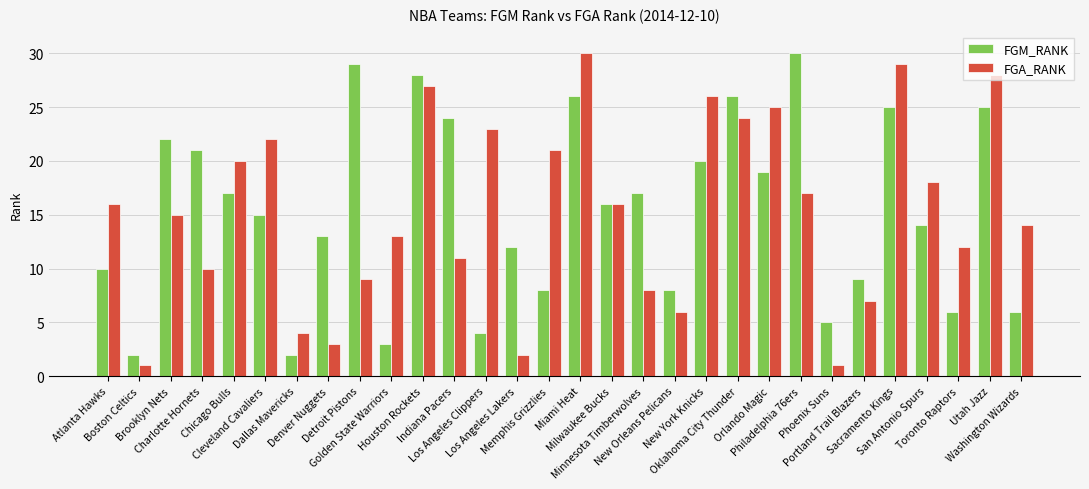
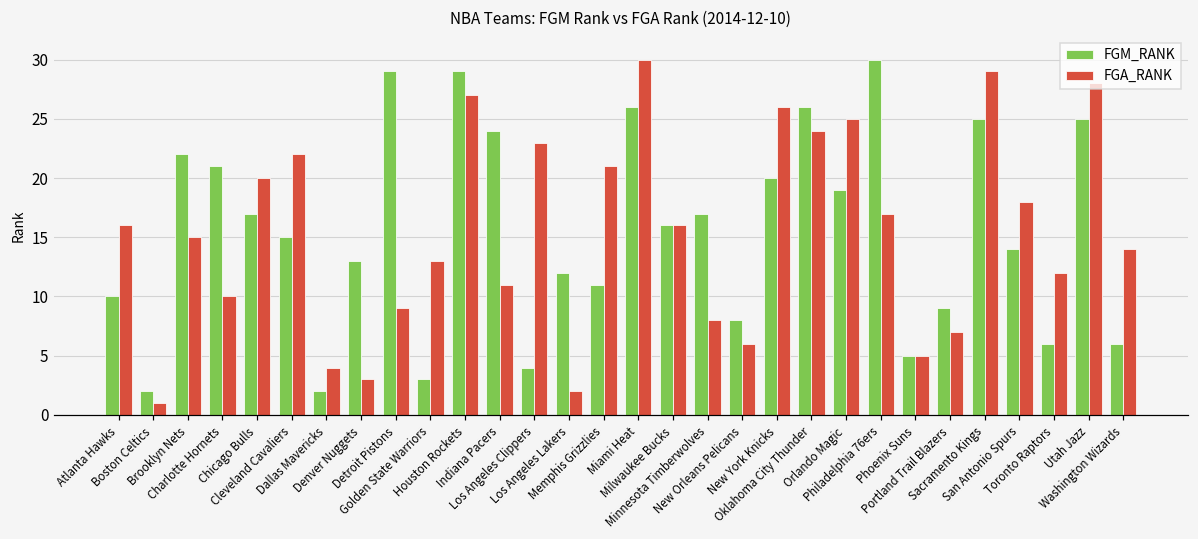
FGM_RANK, Houston Rockets: 28 -> 29
FGM_RANK, Memphis Grizzlies: 8 -> 11
FGA_RANK, Phoenix Suns: 1 -> 5
